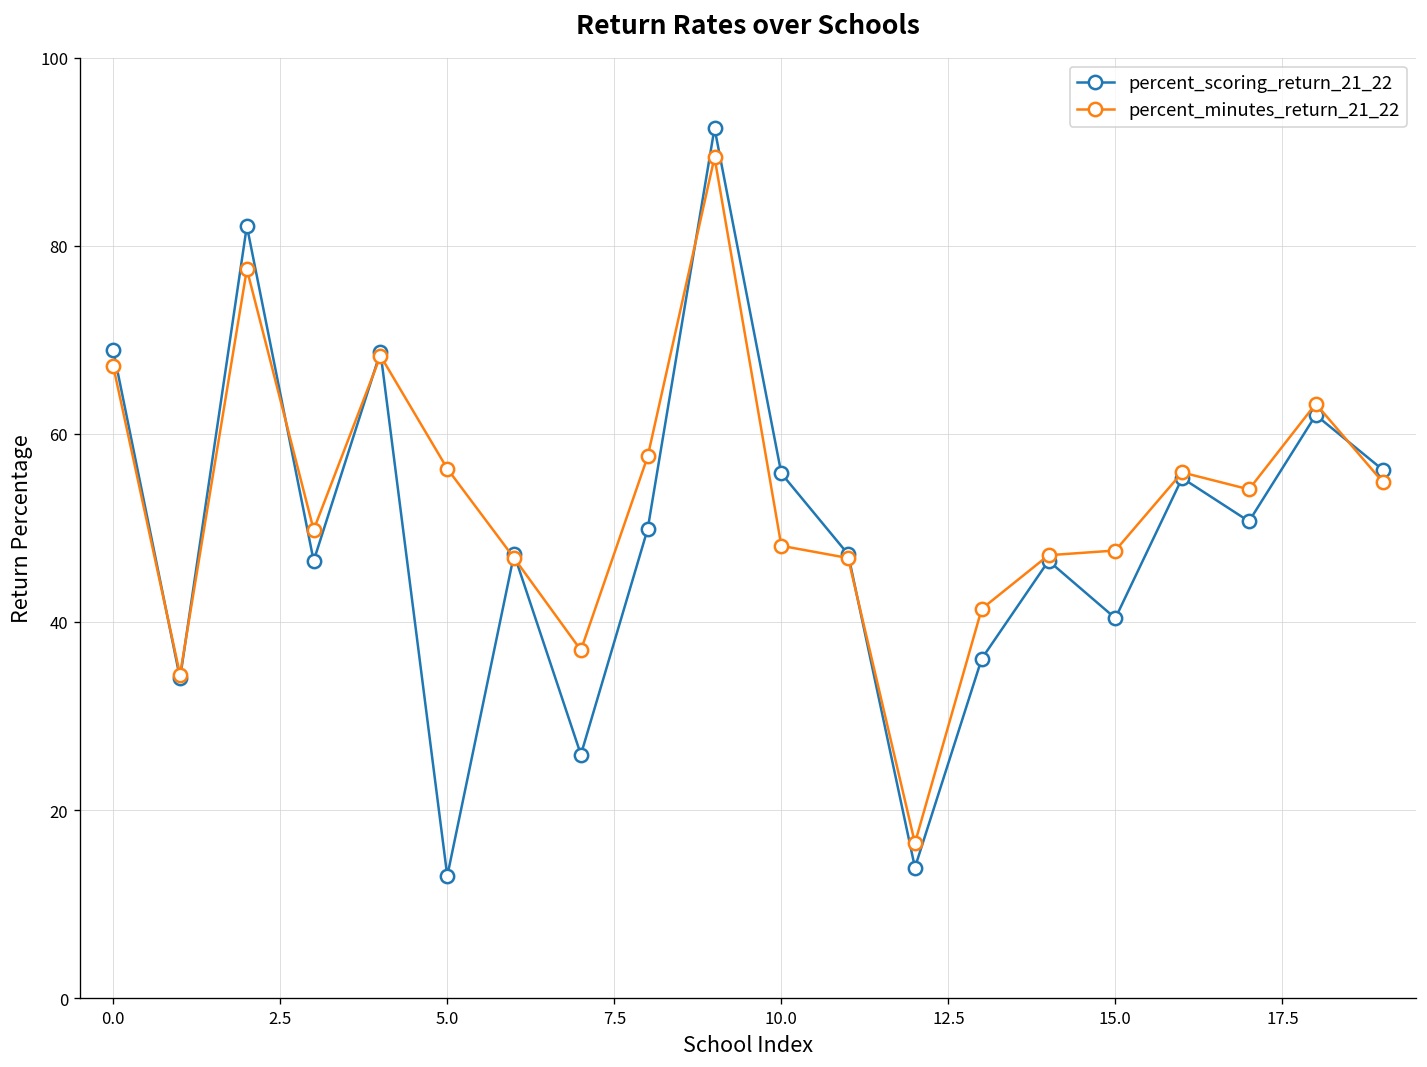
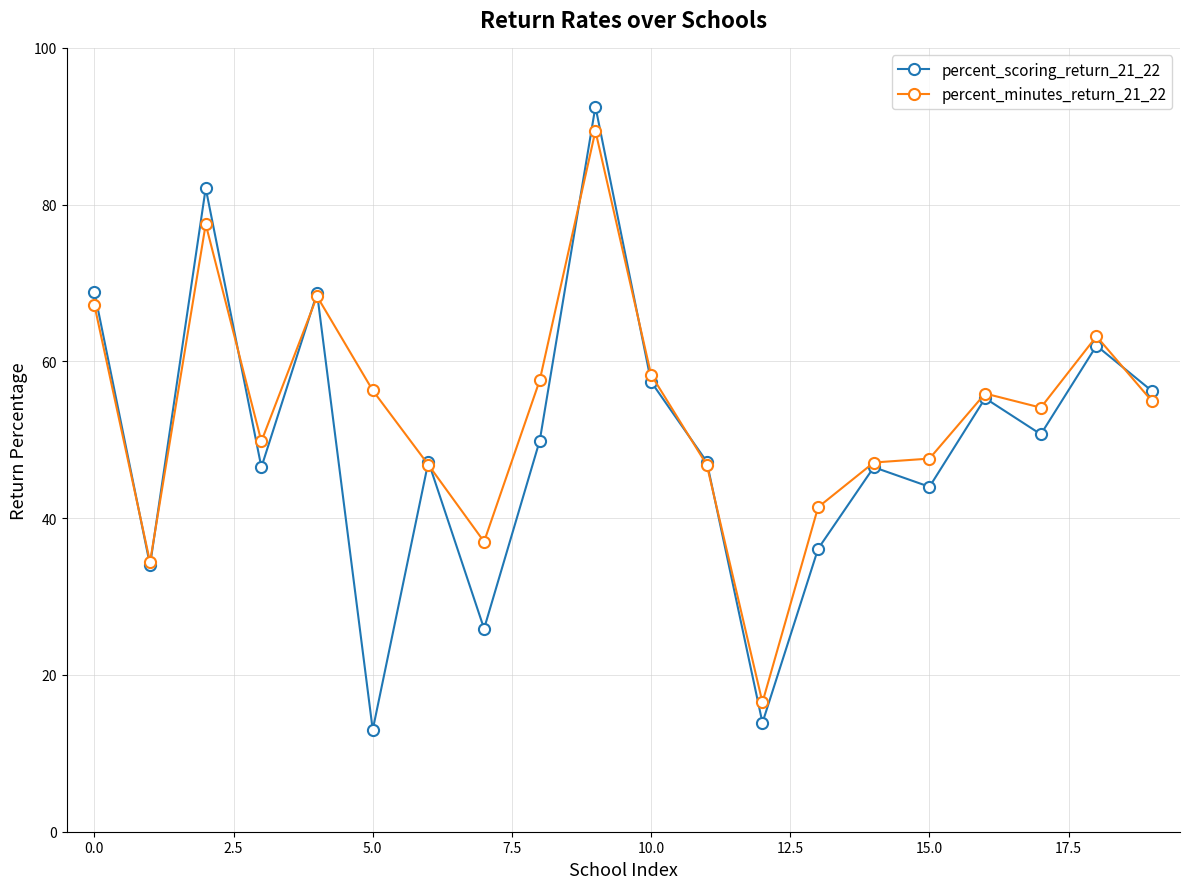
percent_scoring_return_21_22, 10.0: 56 -> 57
percent_minutes_return_21_22, 10.0: 48 -> 58
percent_scoring_return_21_22, 15.0: 40 -> 44
